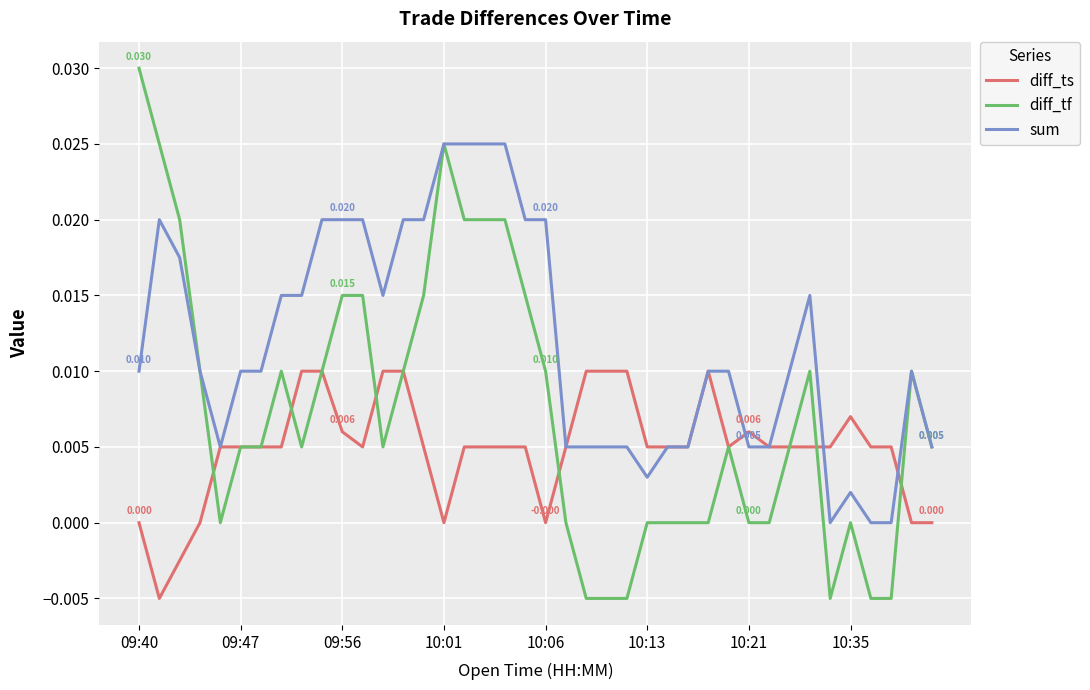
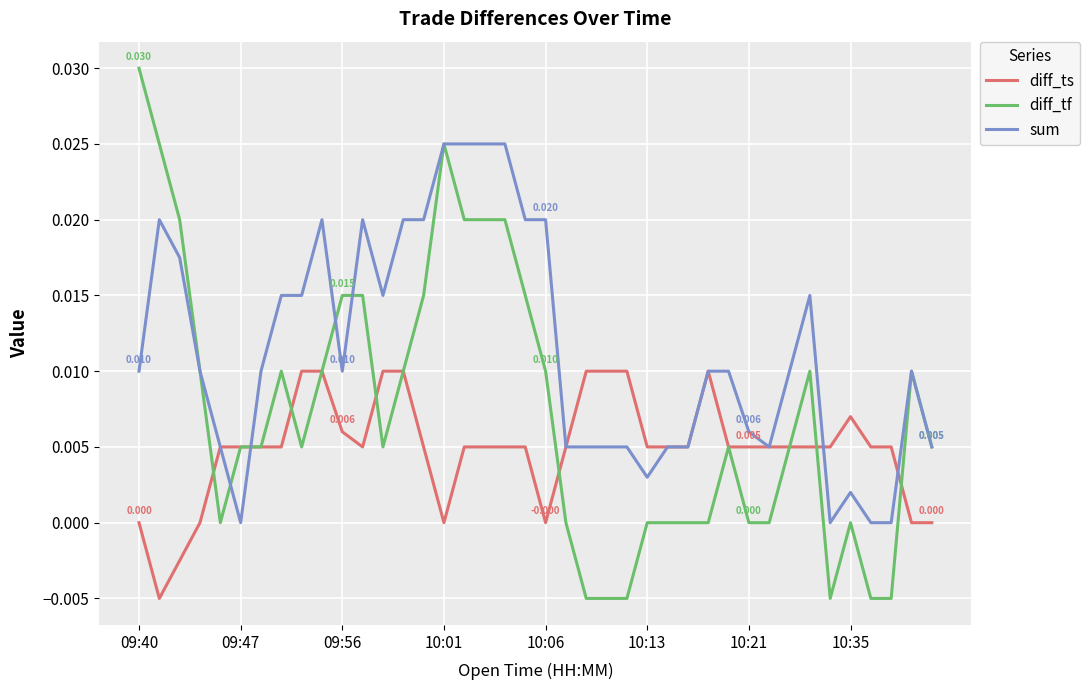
sum, 09:47: 0.01 -> 0.00
sum, 09:56: 0.020 -> 0.010
diff_ts, 10:21: 0.006 -> 0.005
sum, 10:21: 0.005 -> 0.006
